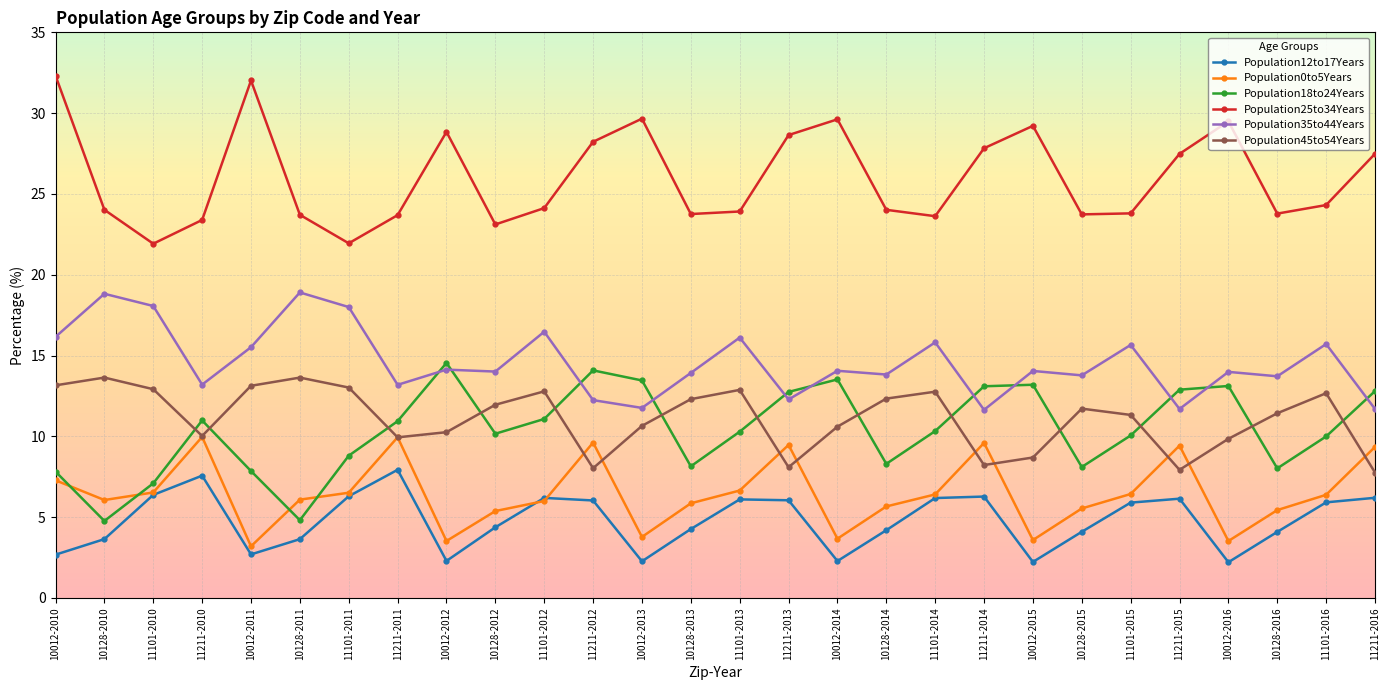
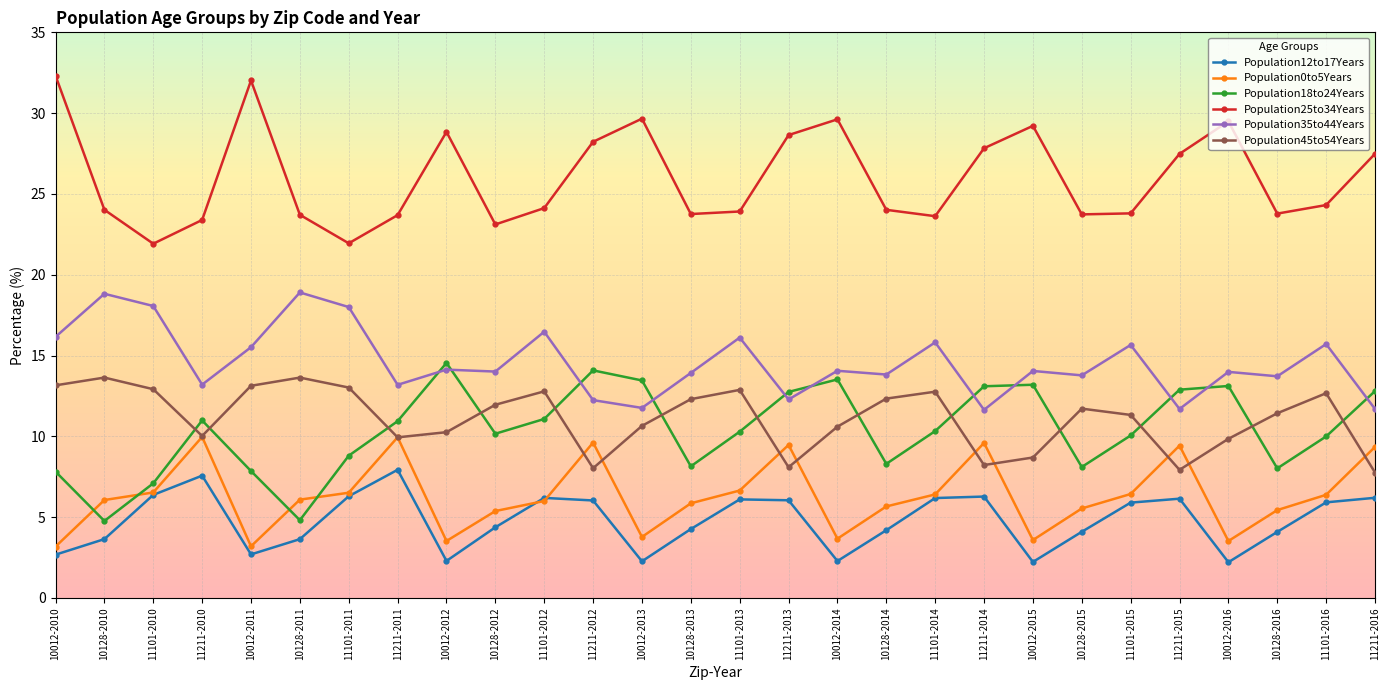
Population0to5Years, 10012-2010: 7.3 -> 3.2
